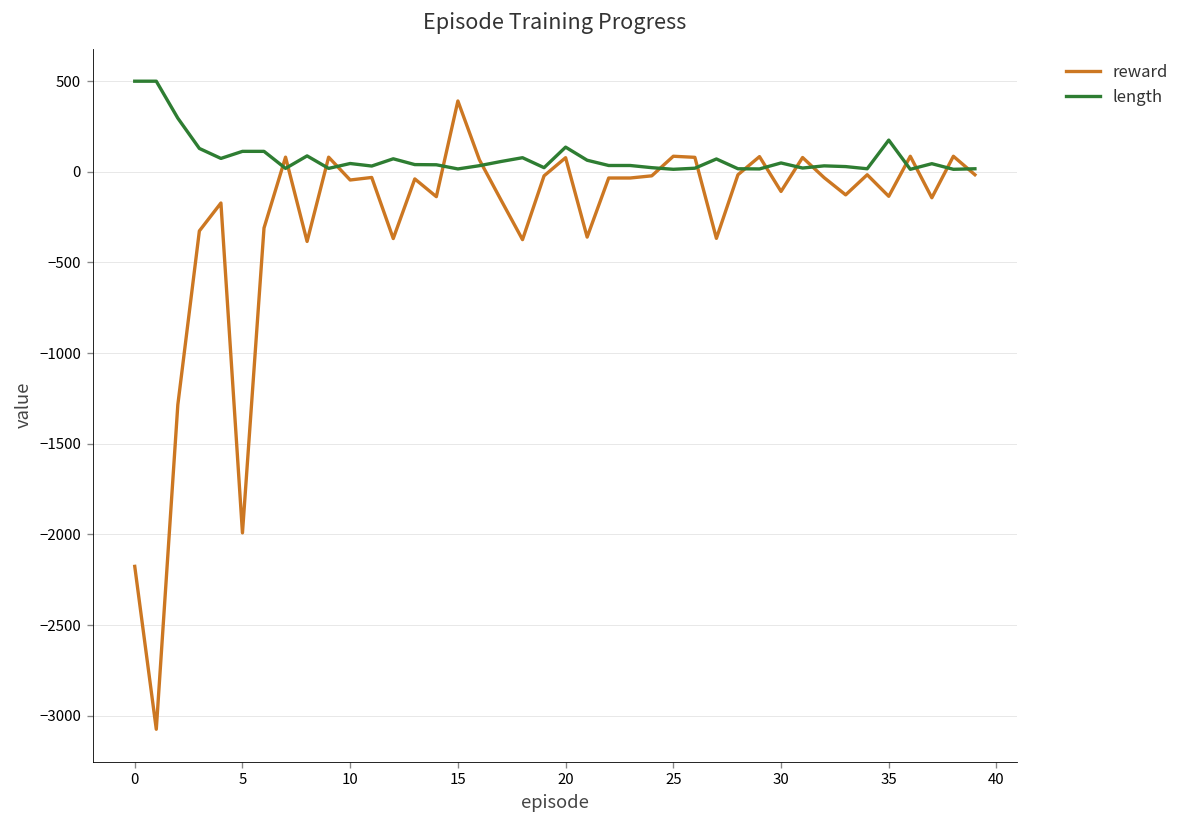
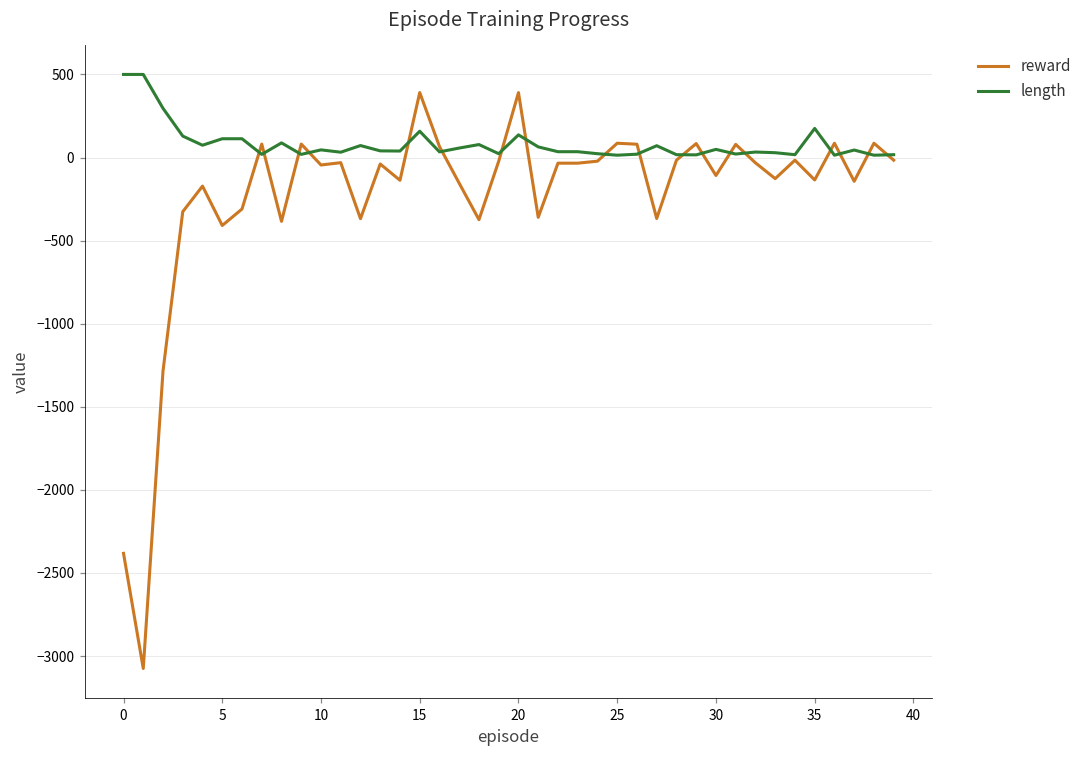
reward, 0: -2180 -> -2380
reward, 5: -1990 -> -410
length, 15: 20 -> 160
reward, 20: 80 -> 390
